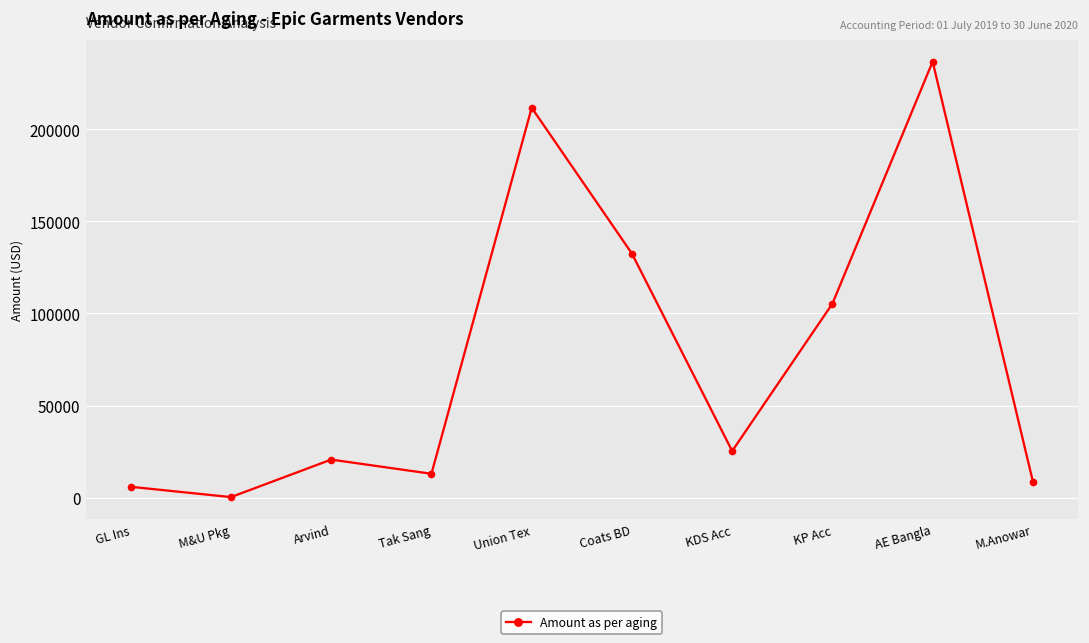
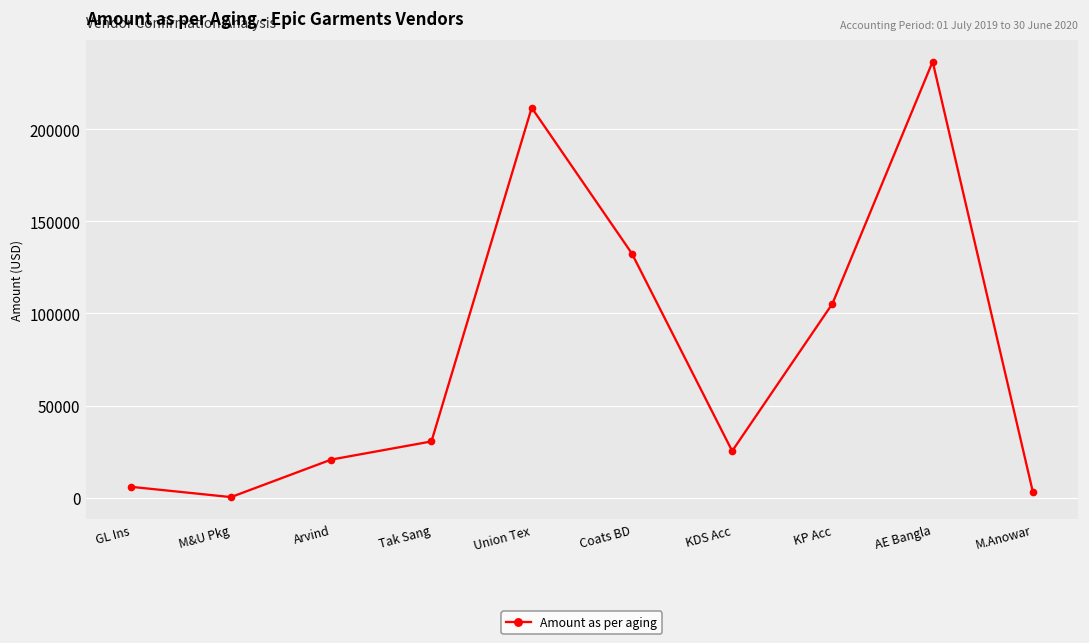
Tak Sang: 13000 -> 30000
M.Anowar: 9000 -> 3000
